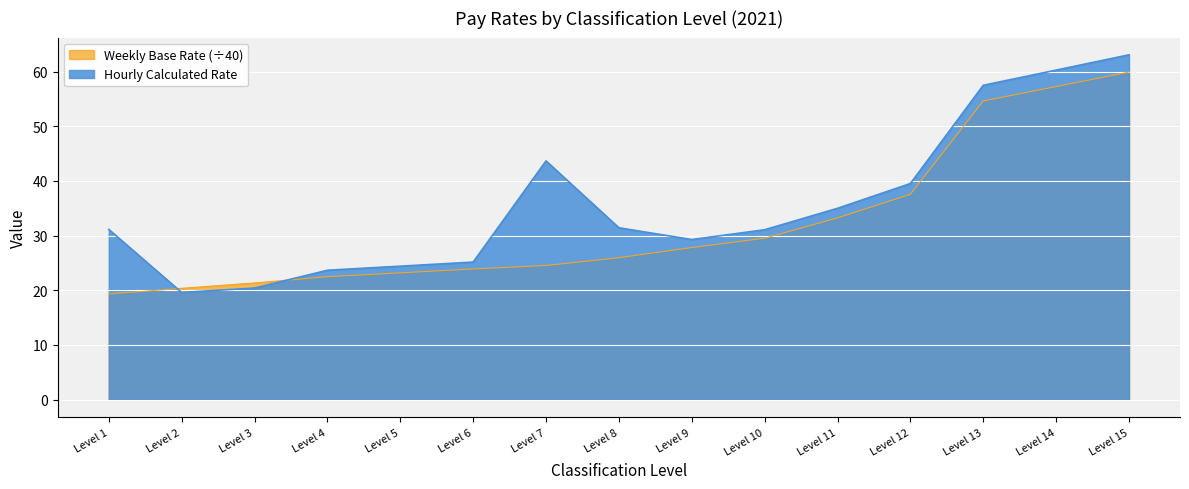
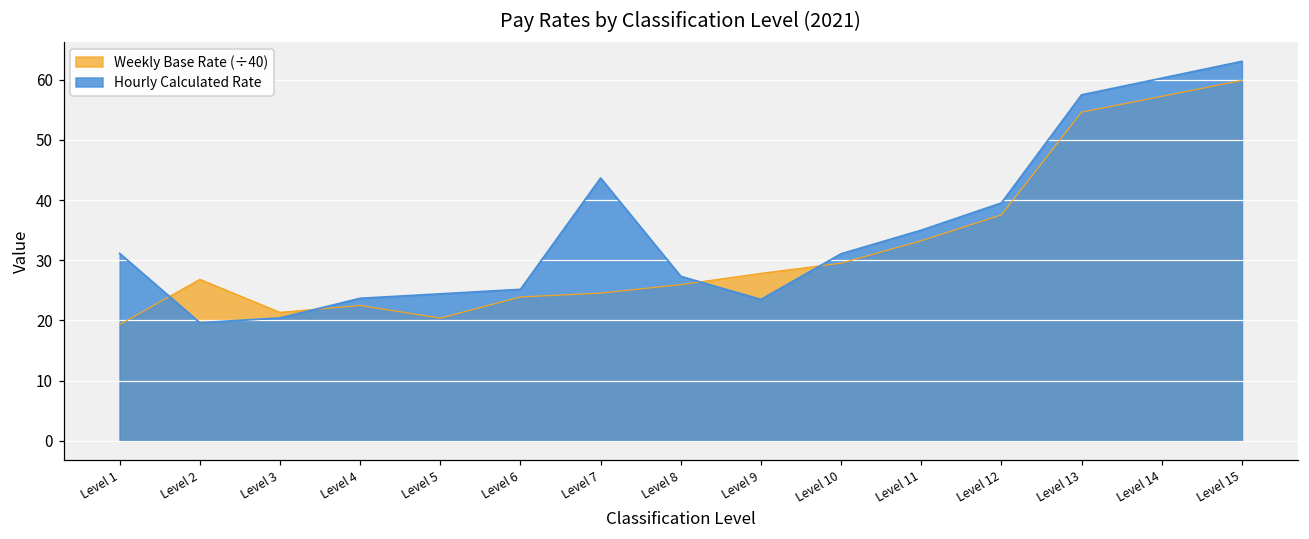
Weekly Base Rate (÷40), Level 2: 20 -> 27
Weekly Base Rate (÷40), Level 5: 23 -> 20
Hourly Calculated Rate, Level 8: 31 -> 27
Hourly Calculated Rate, Level 9: 29 -> 23
